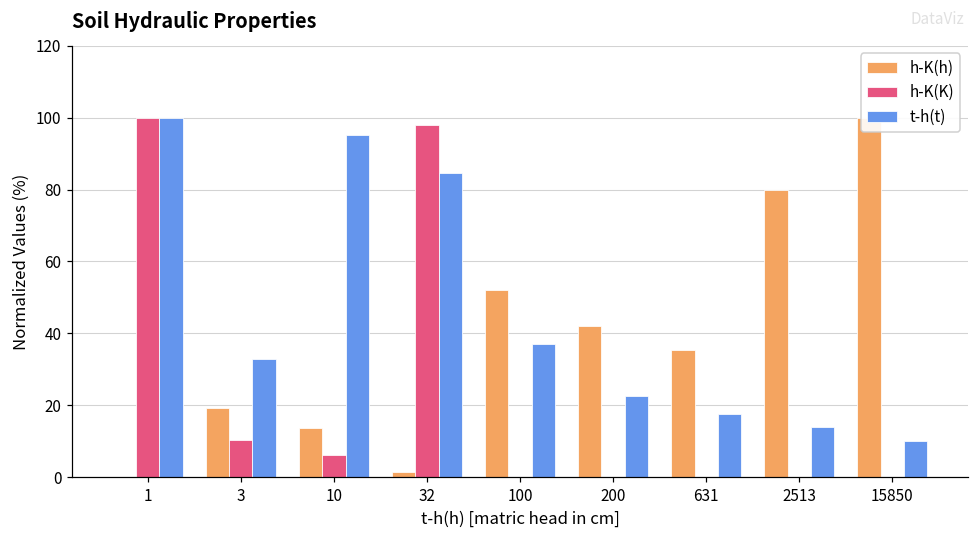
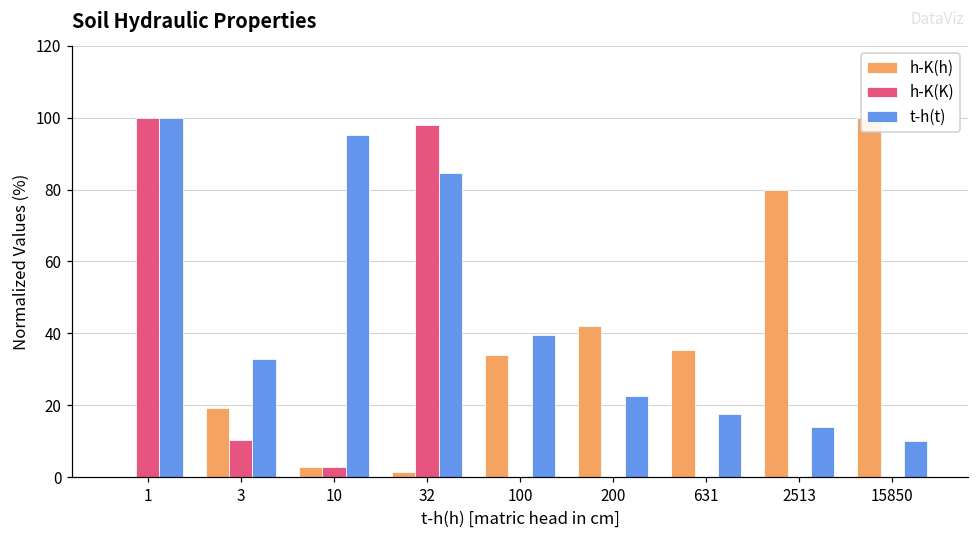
h-K(h), 10: 14 -> 3
h-K(K), 10: 6 -> 3
h-K(h), 100: 52 -> 34
t-h(t), 100: 37 -> 40
